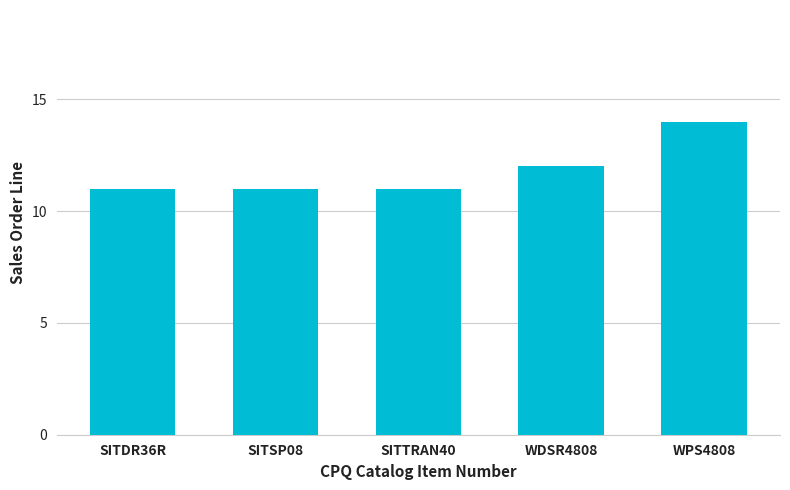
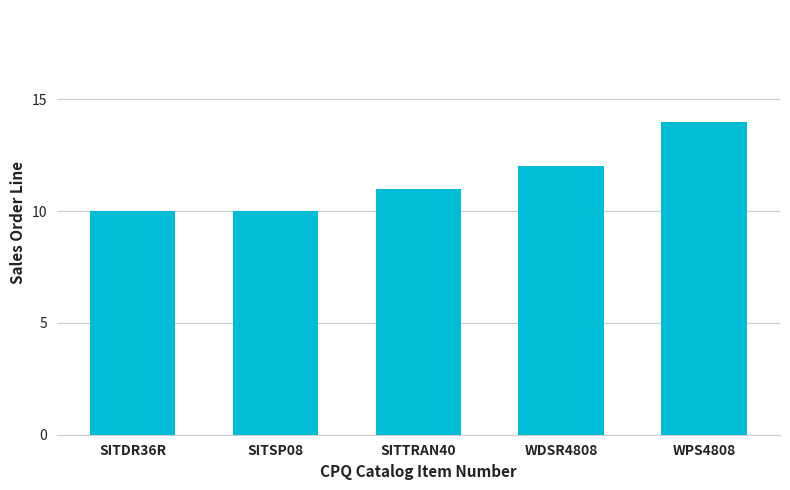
SITDR36R: 11 -> 10
SITSP08: 11 -> 10
